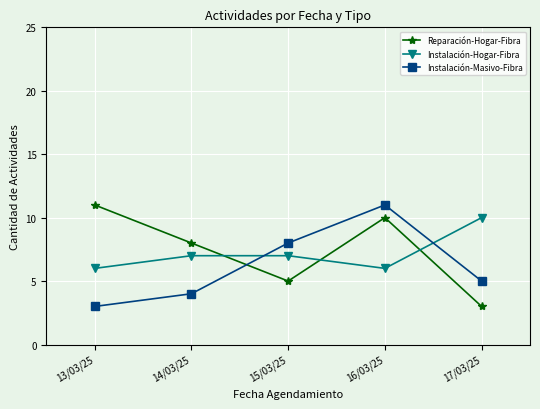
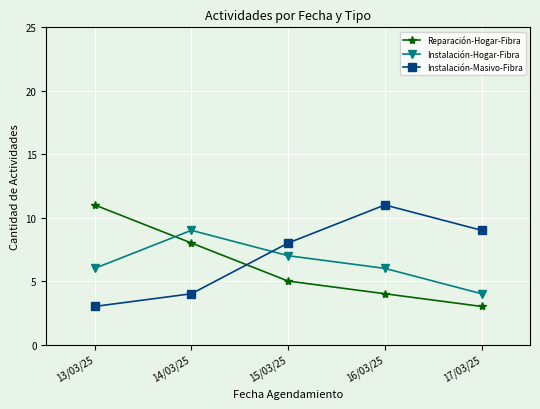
Instalación-Hogar-Fibra, 14/03/25: 7 -> 9
Reparación-Hogar-Fibra, 16/03/25: 10 -> 4
Instalación-Hogar-Fibra, 17/03/25: 10 -> 4
Instalación-Masivo-Fibra, 17/03/25: 5 -> 9
